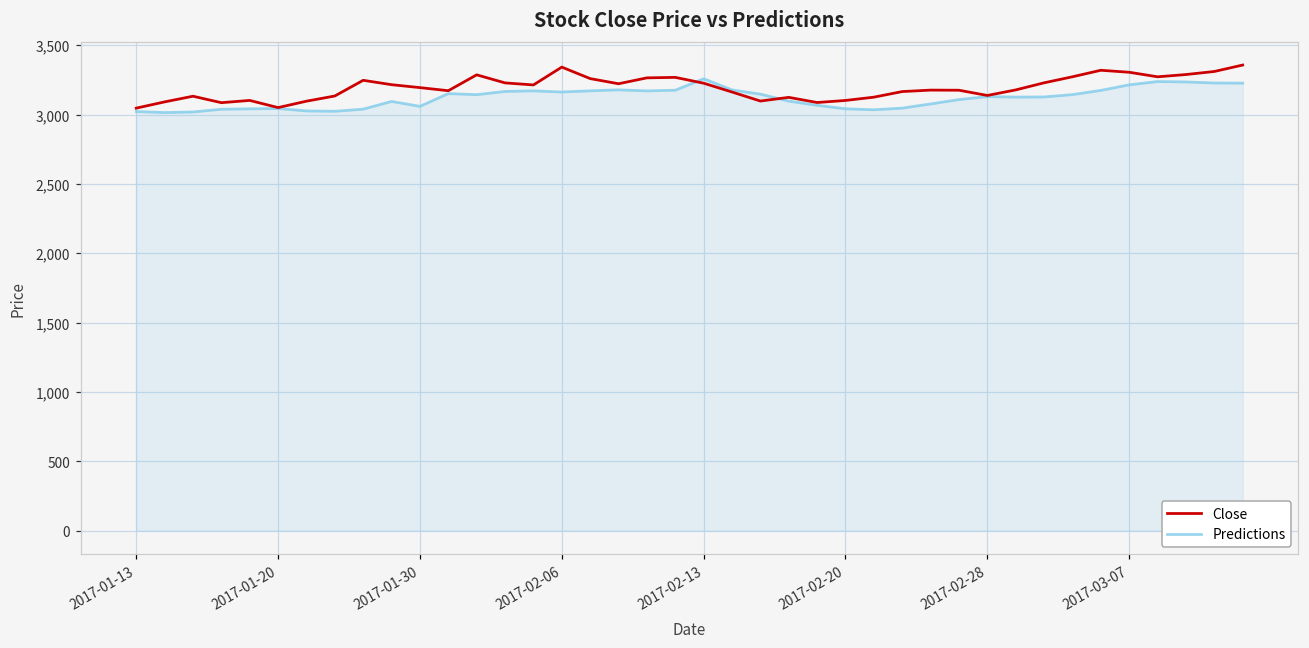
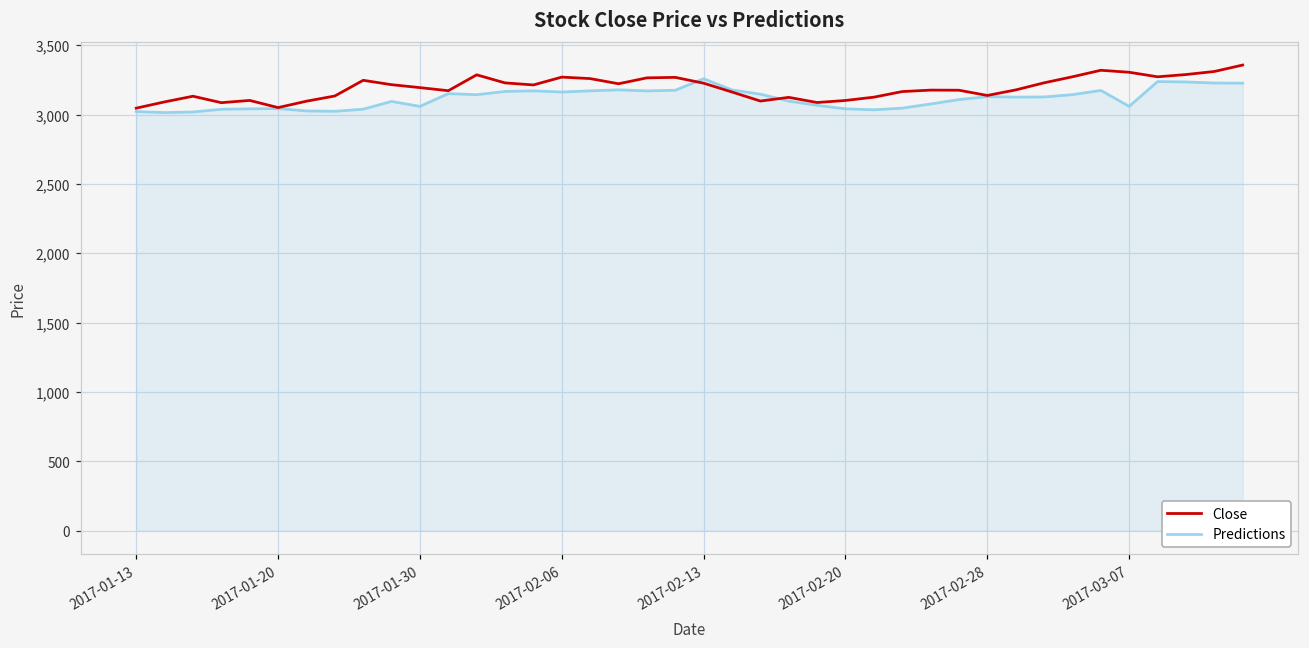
Close, 2017-02-06: 3,340 -> 3,270
Predictions, 2017-03-07: 3,210 -> 3,060
